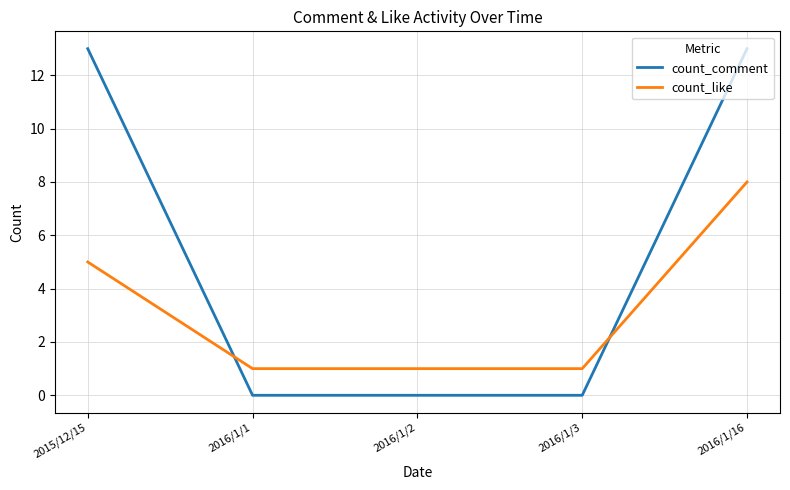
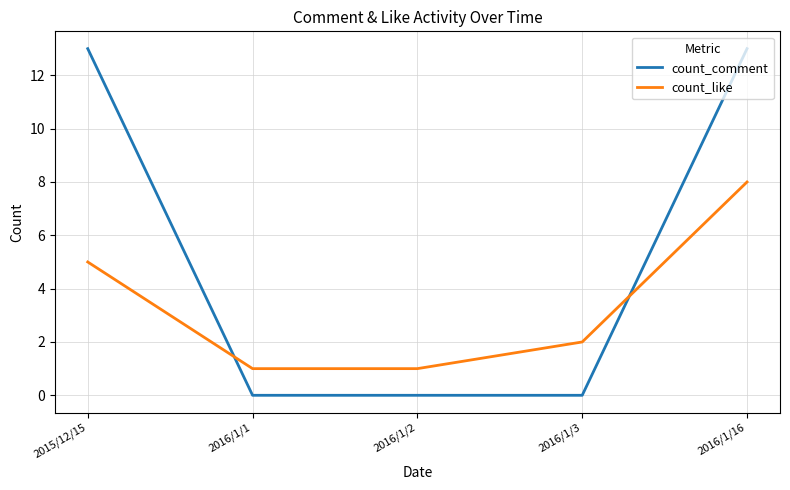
count_like, 2016/1/3: 1 -> 2
